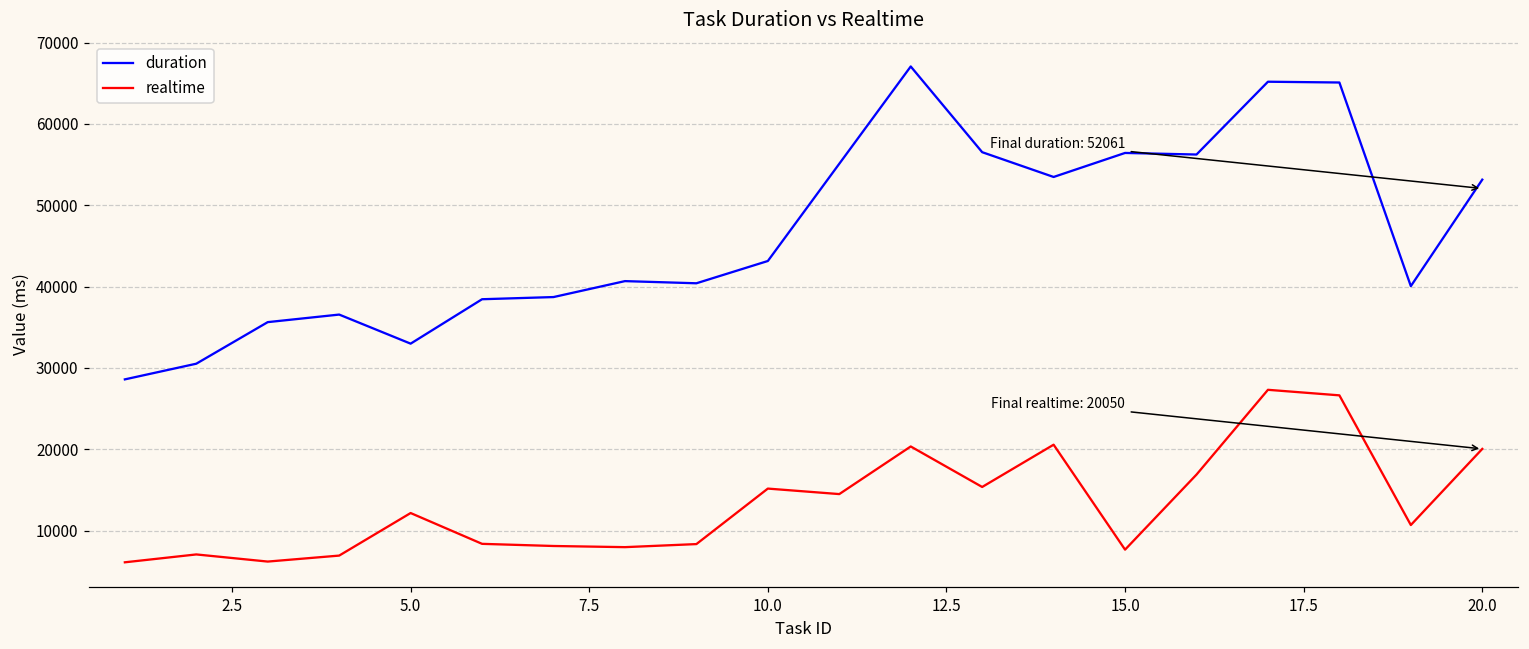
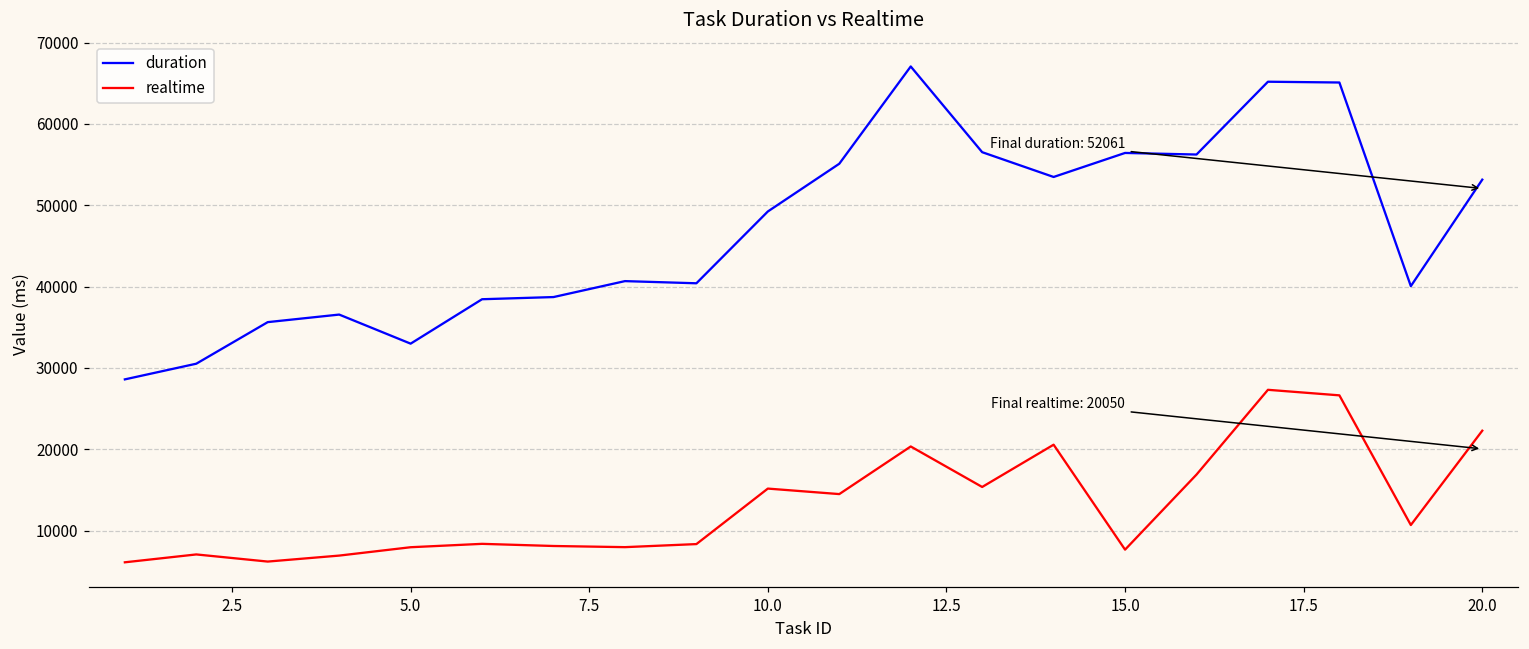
realtime, 5.0: 12000 -> 8000
duration, 10.0: 43000 -> 49000
realtime, 20.0: 20000 -> 22000
